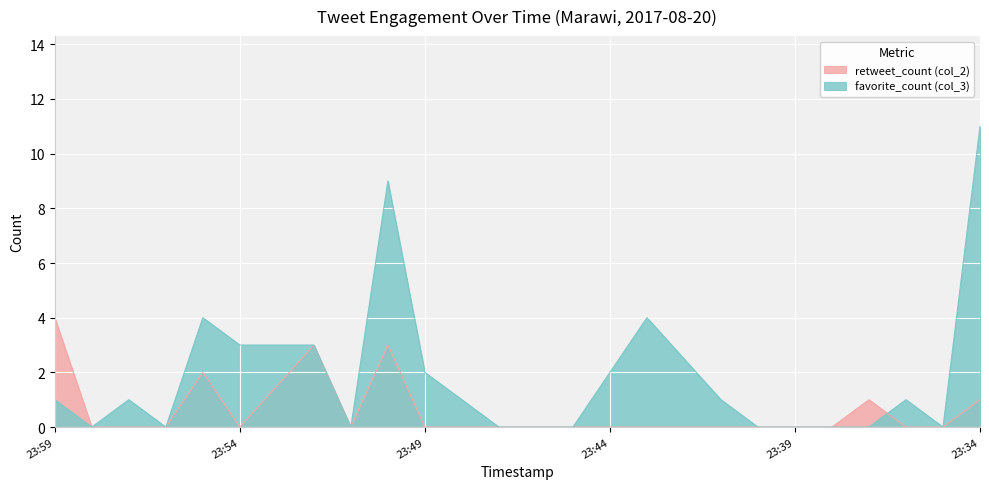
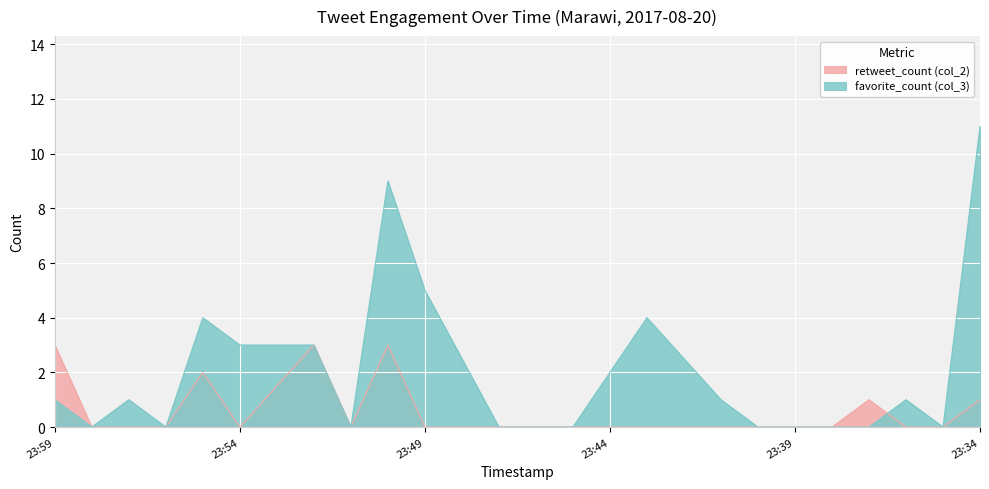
retweet_count (col_2), 23:59: 4 -> 3
favorite_count (col_3), 23:49: 2 -> 5
